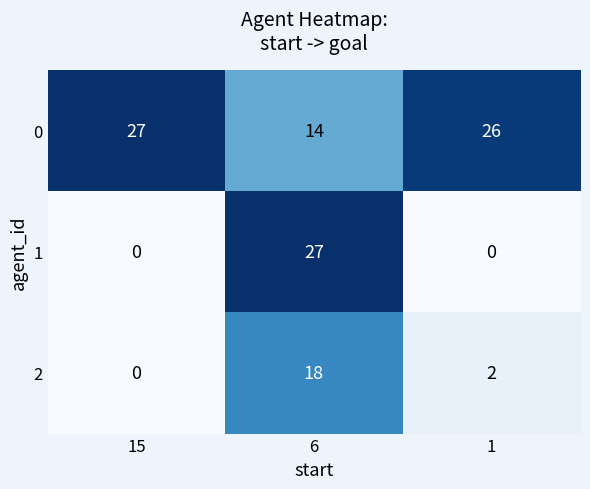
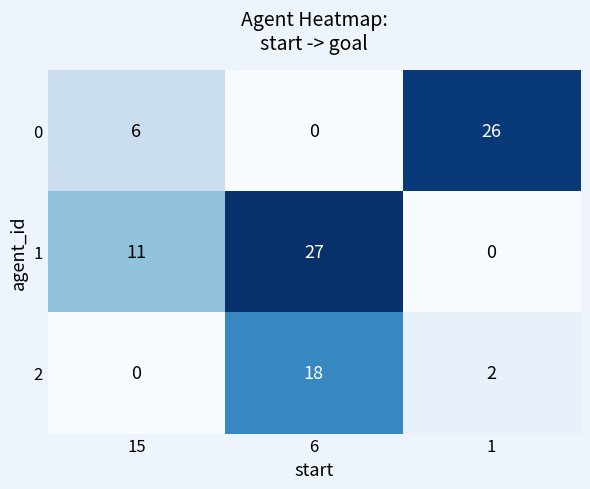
0, 15: 27 -> 6
0, 6: 14 -> 0
1, 15: 0 -> 11
